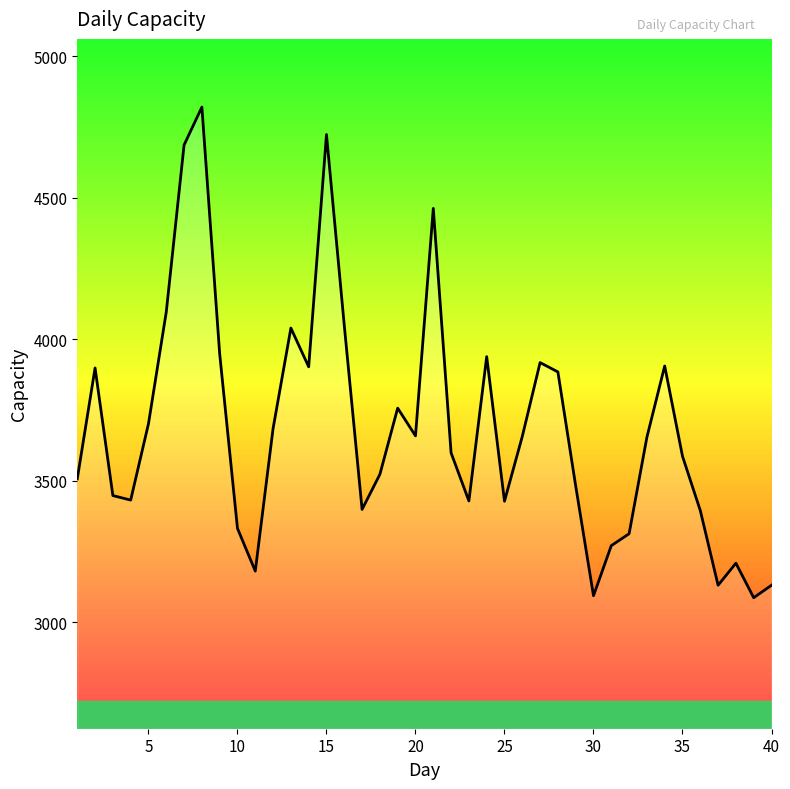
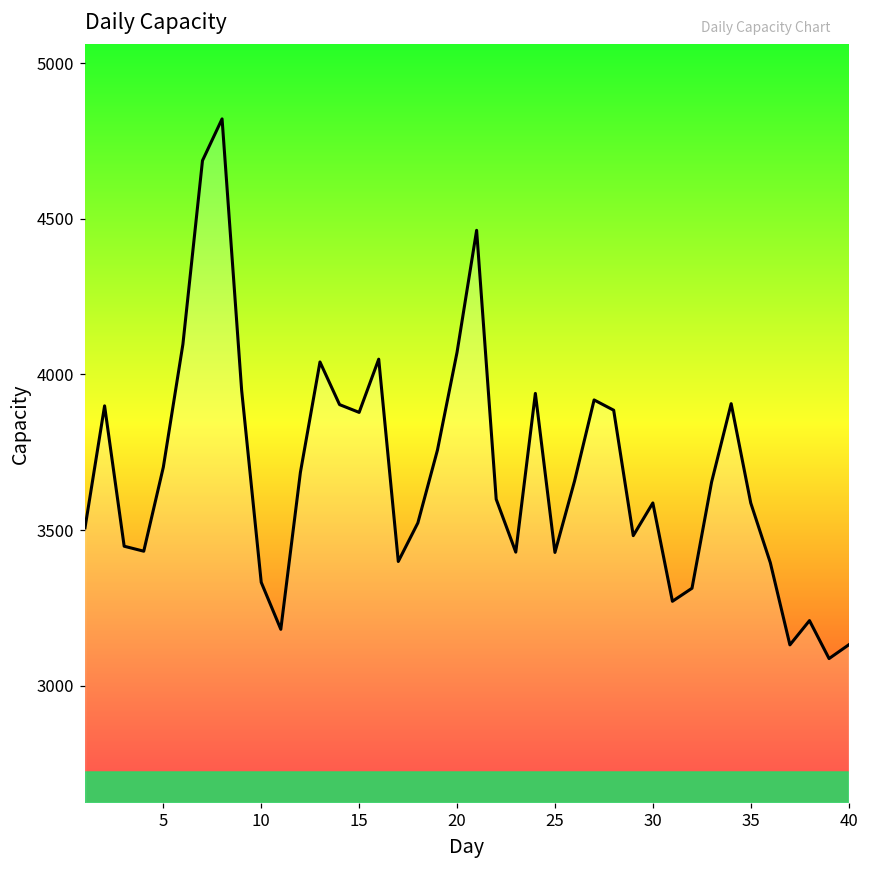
15: 4720 -> 3880
20: 3660 -> 4070
30: 3090 -> 3590
